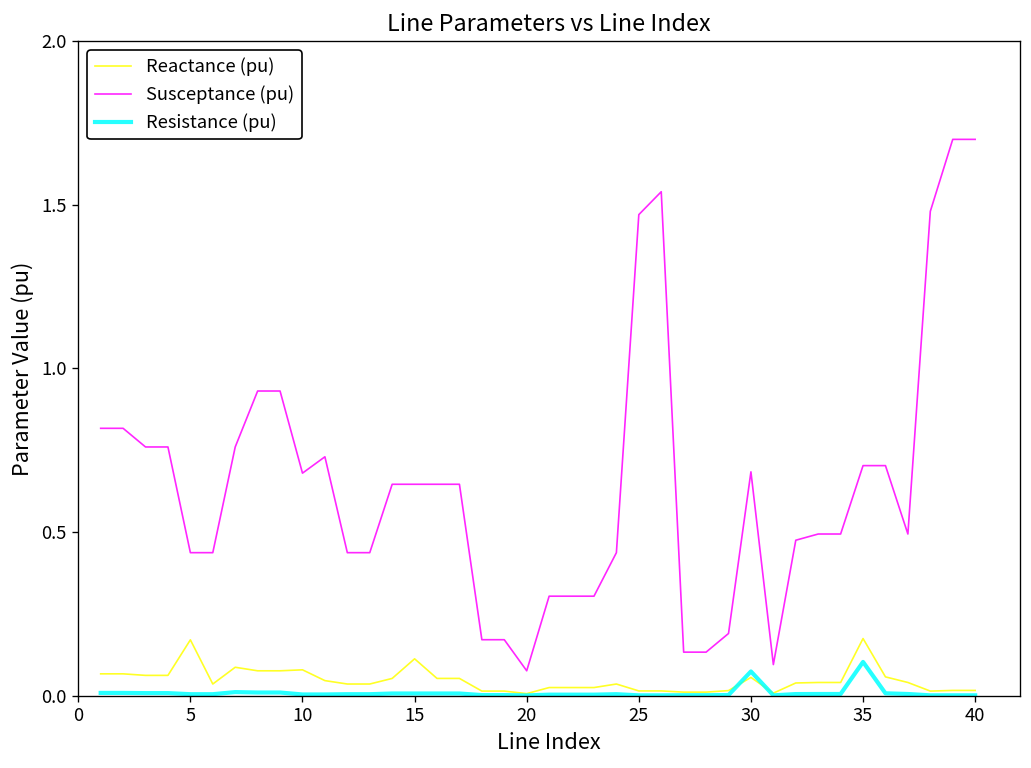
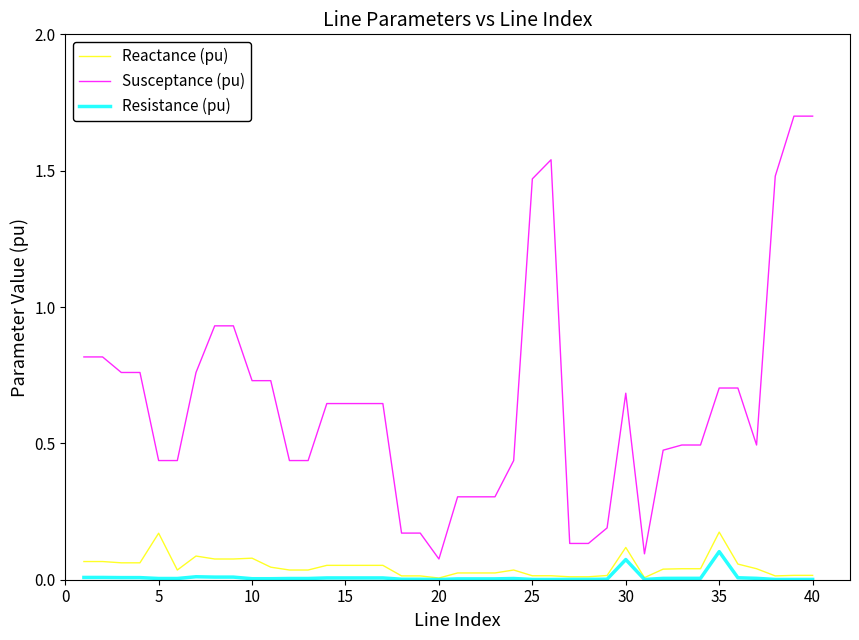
Susceptance (pu), 10: 0.68 -> 0.73
Reactance (pu), 15: 0.11 -> 0.05
Reactance (pu), 30: 0.06 -> 0.12
